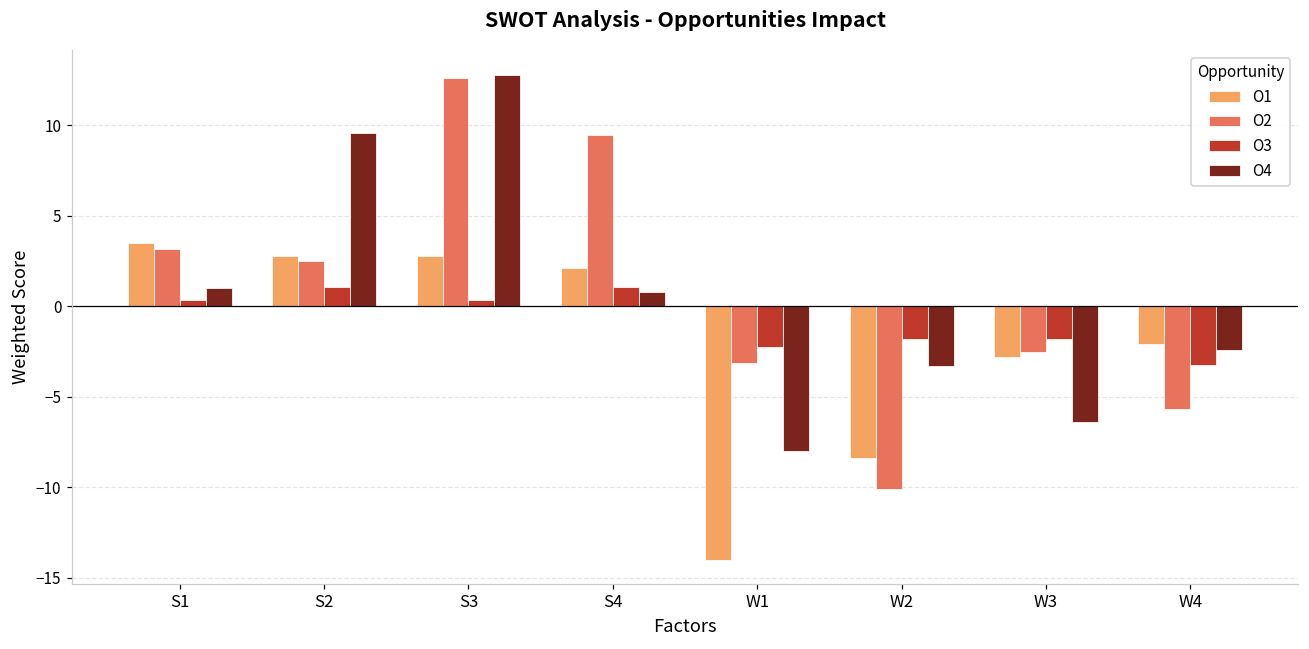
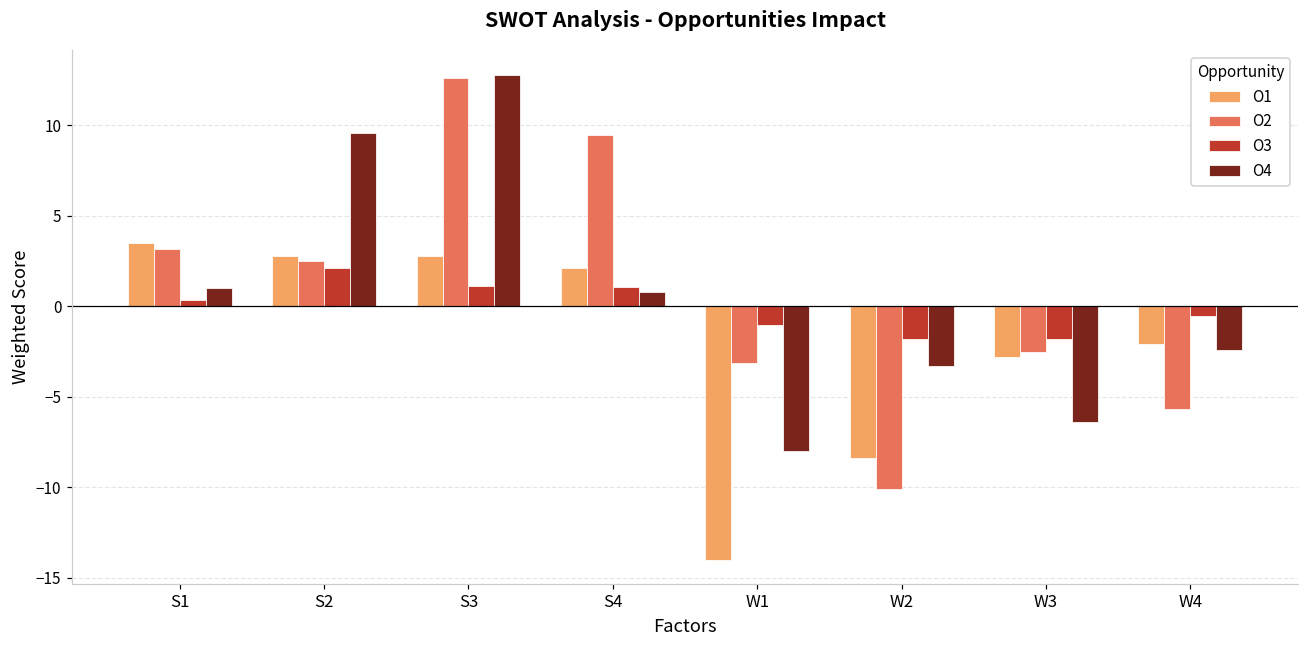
O3, S2: 1.1 -> 2.1
O3, S3: 0.4 -> 1.1
O3, W1: -2.3 -> -1.0
O3, W4: -3.2 -> -0.5
